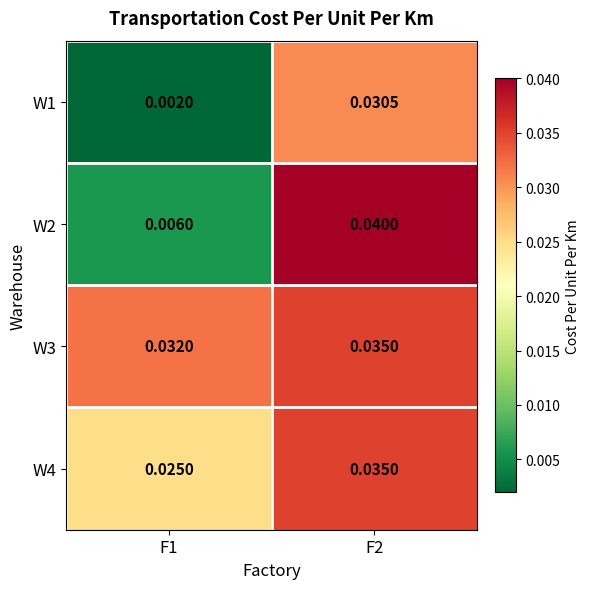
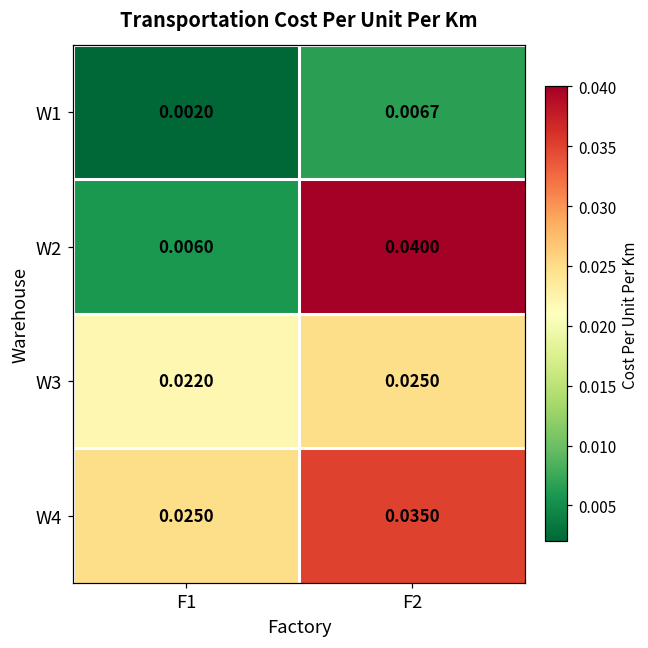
W1, F2: 0.0305 -> 0.0067
W3, F1: 0.0320 -> 0.0220
W3, F2: 0.0350 -> 0.0250
